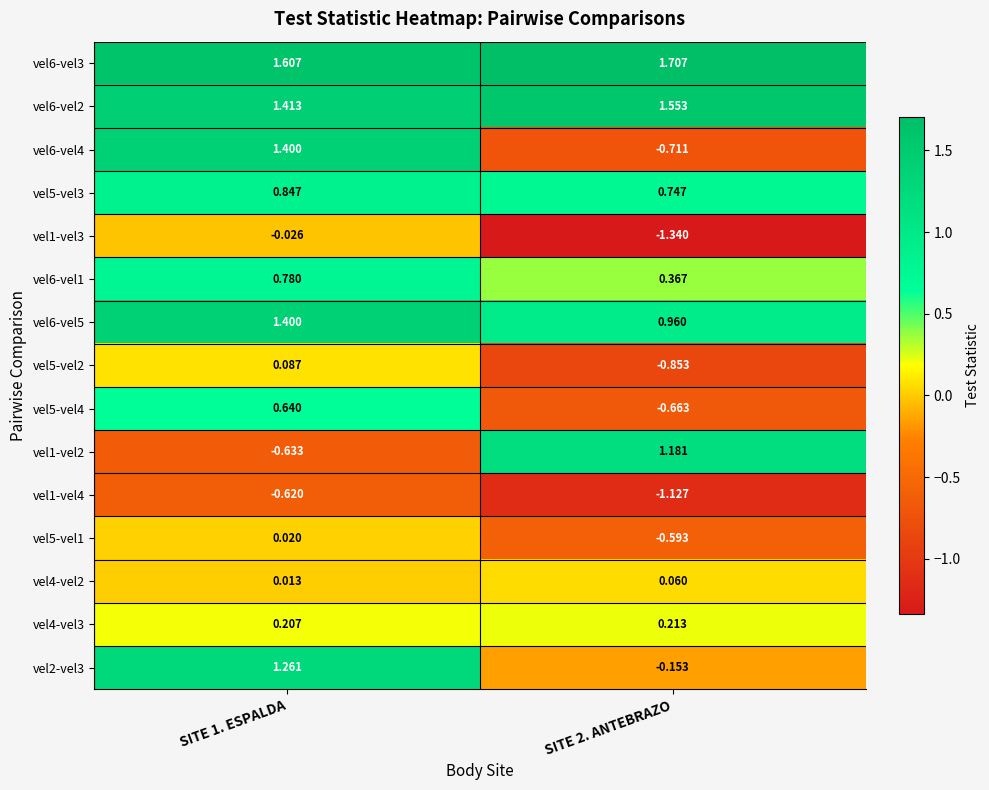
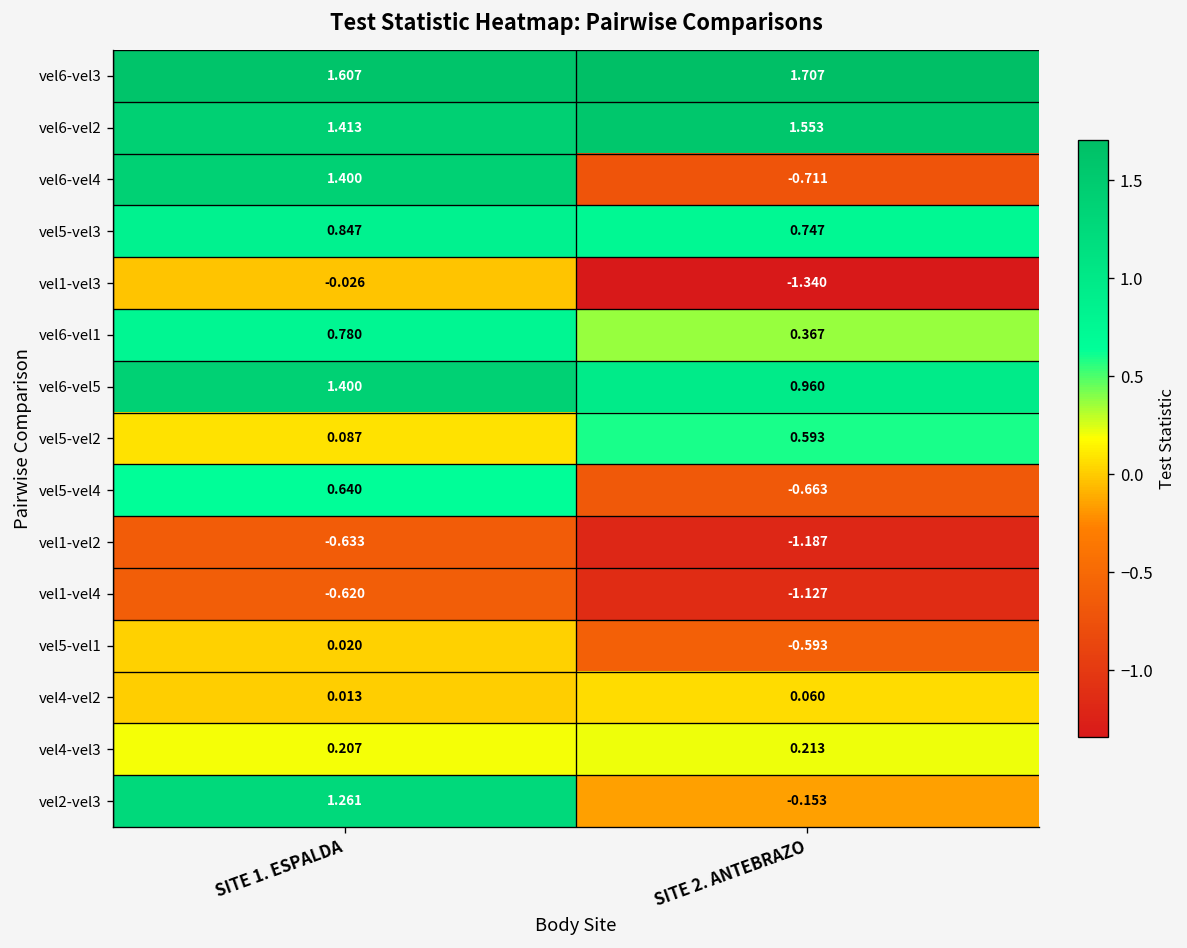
vel5-vel2, SITE 2. ANTEBRAZO: -0.853 -> 0.593
vel1-vel2, SITE 2. ANTEBRAZO: 1.181 -> -1.187
